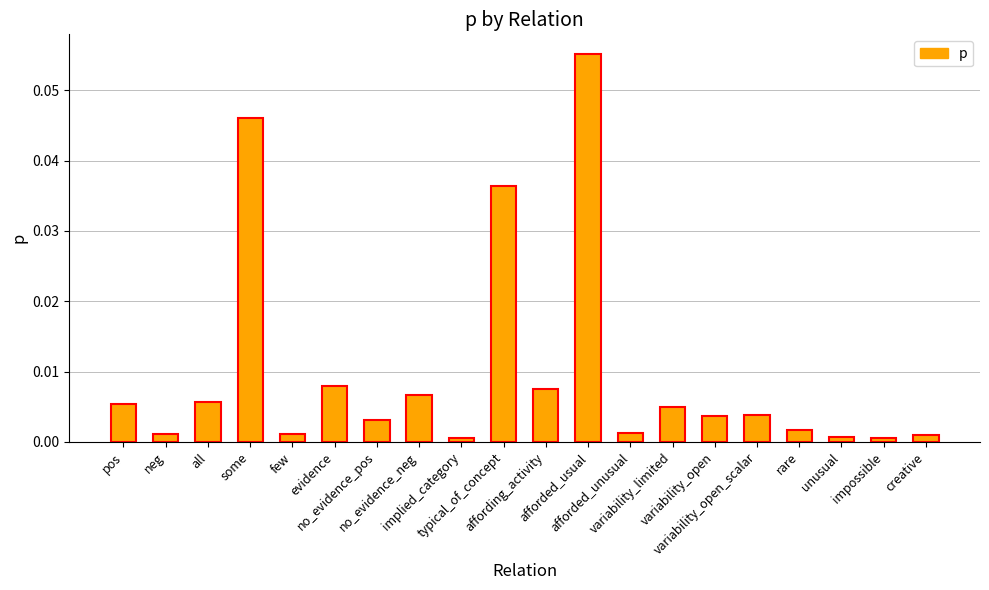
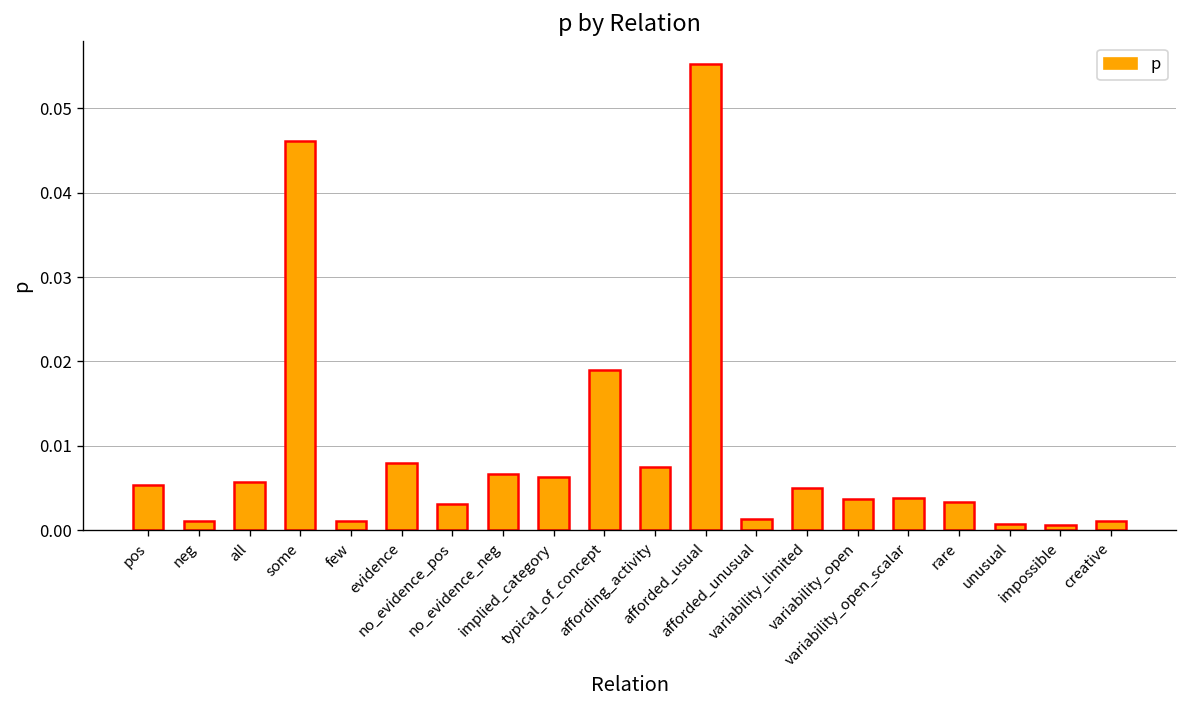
implied_category: 0.001 -> 0.006
typical_of_concept: 0.036 -> 0.019
rare: 0.002 -> 0.003
